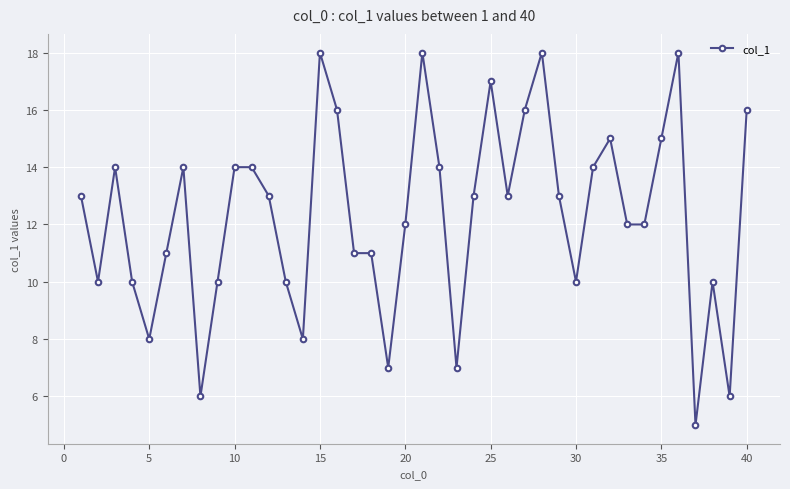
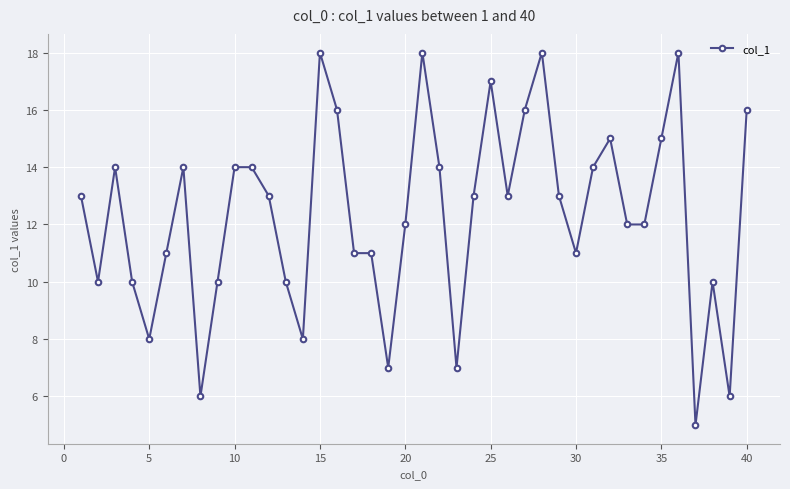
30: 10 -> 11
